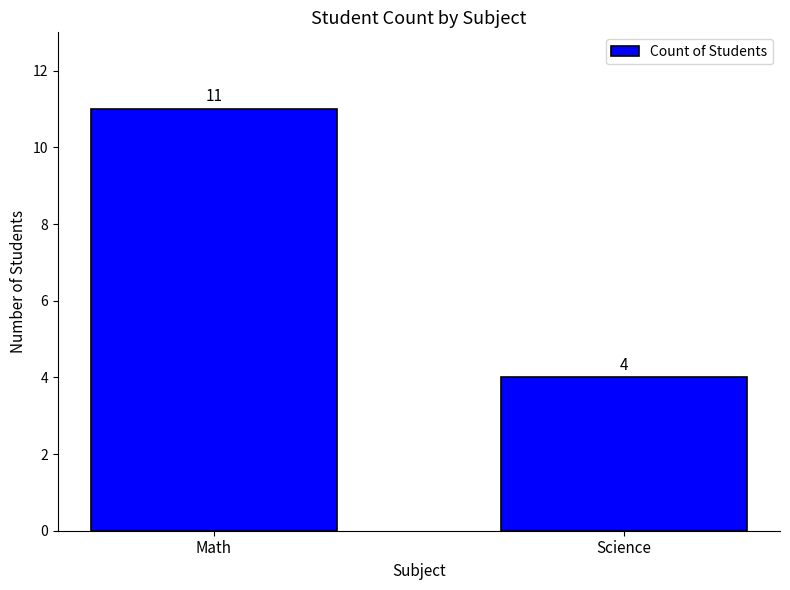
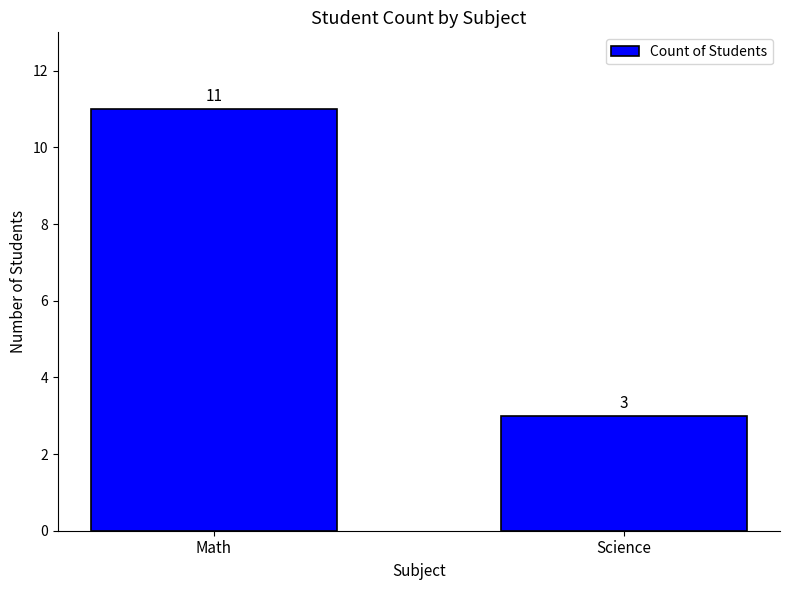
Science: 4 -> 3
